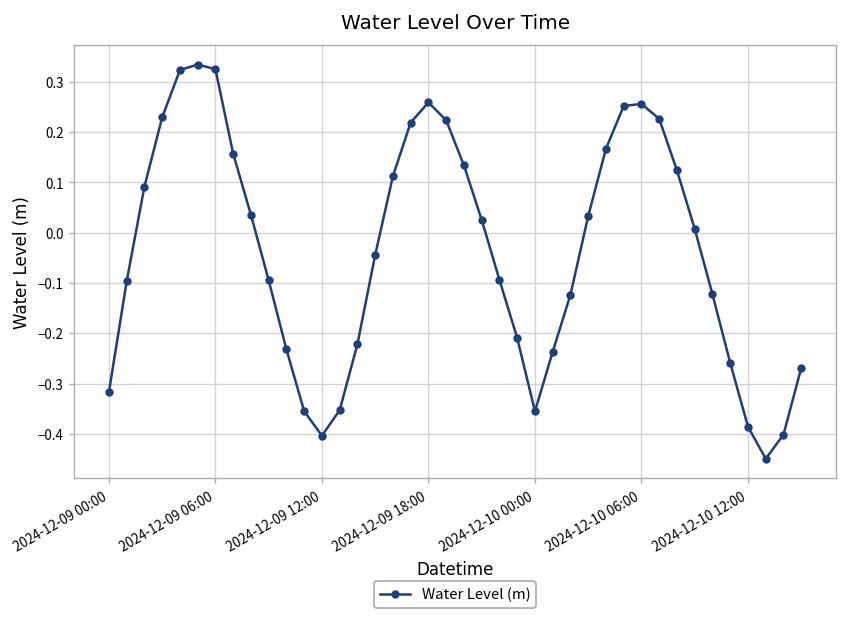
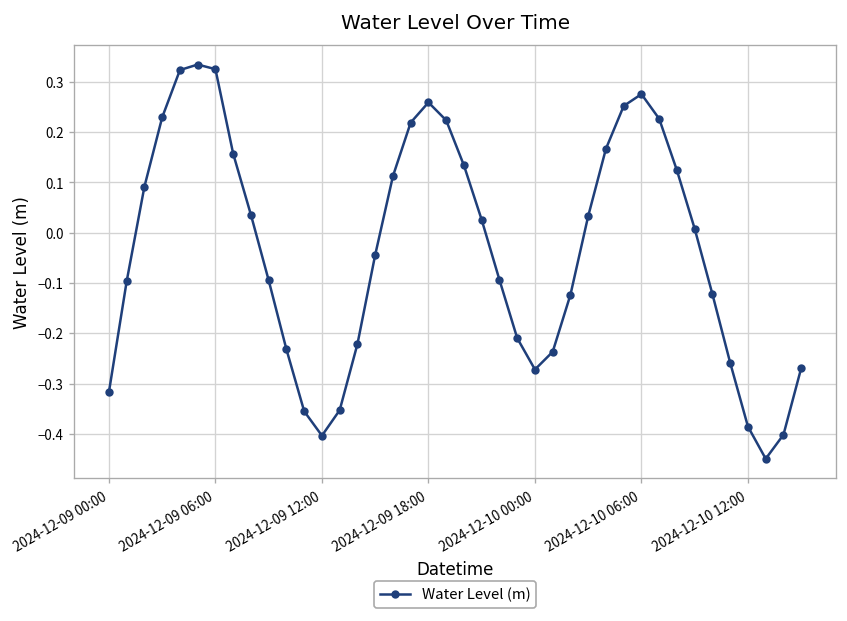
2024-12-10 00:00: -0.36 -> -0.27
2024-12-10 06:00: 0.26 -> 0.28
